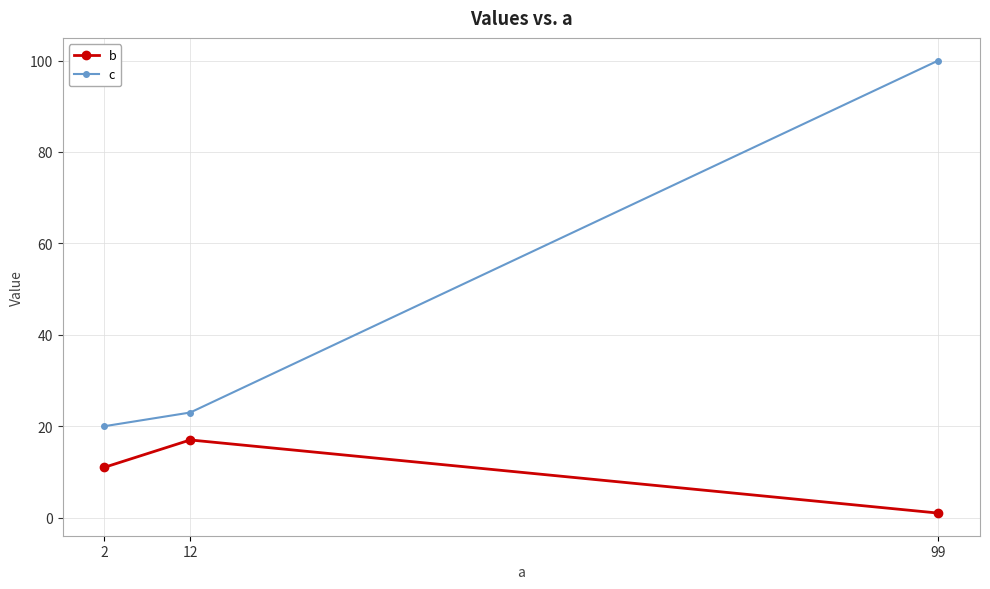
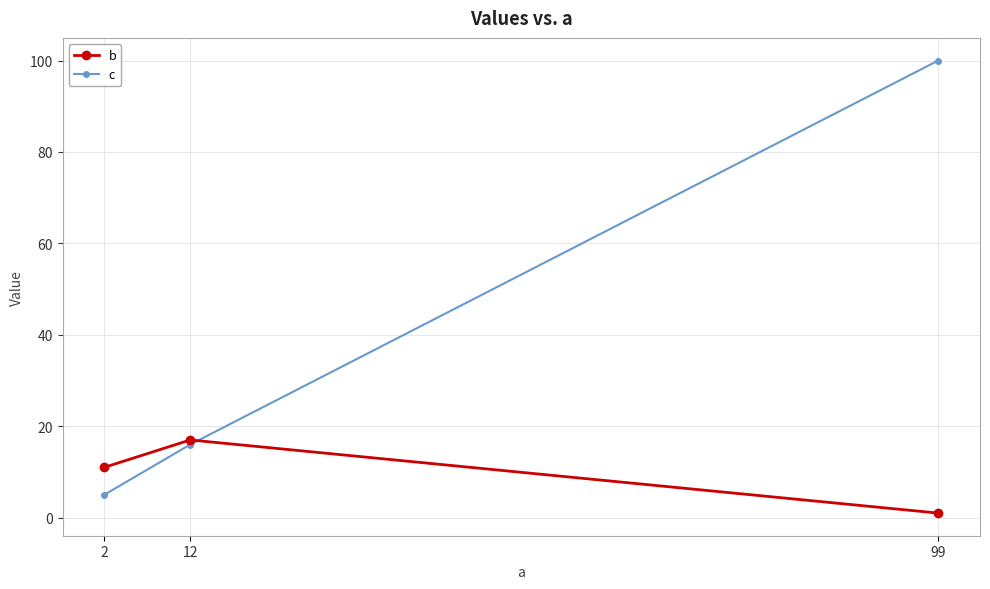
c, 2: 20 -> 5
c, 12: 23 -> 16
